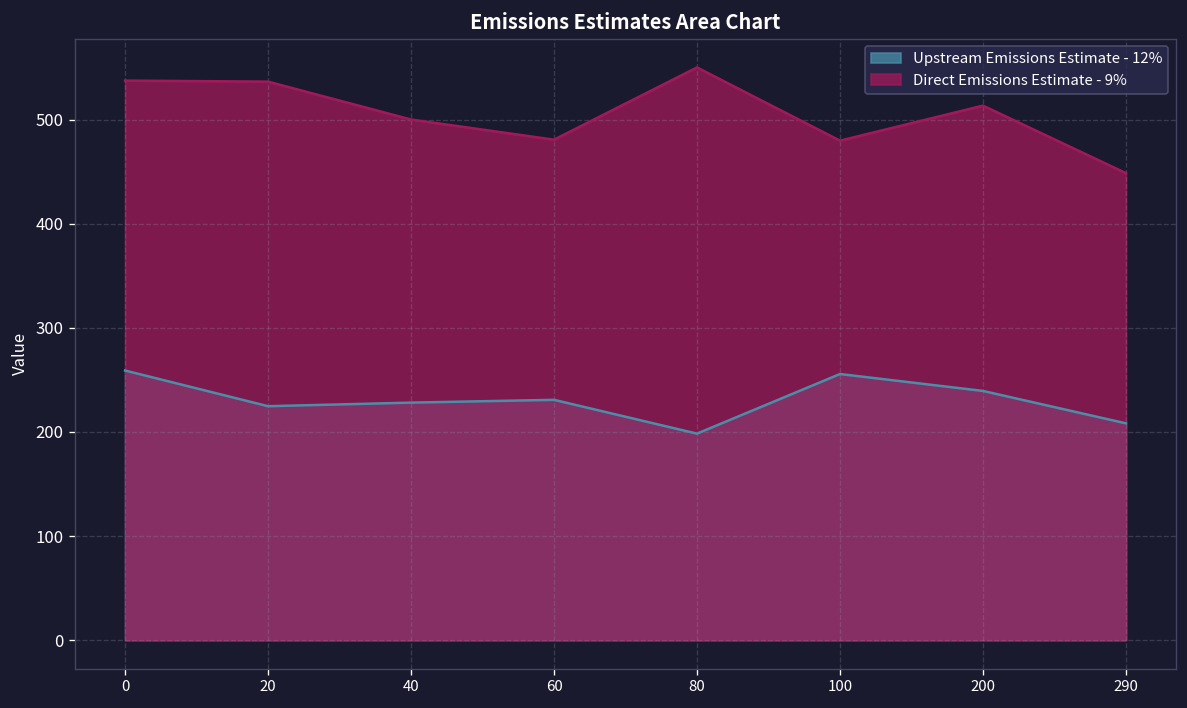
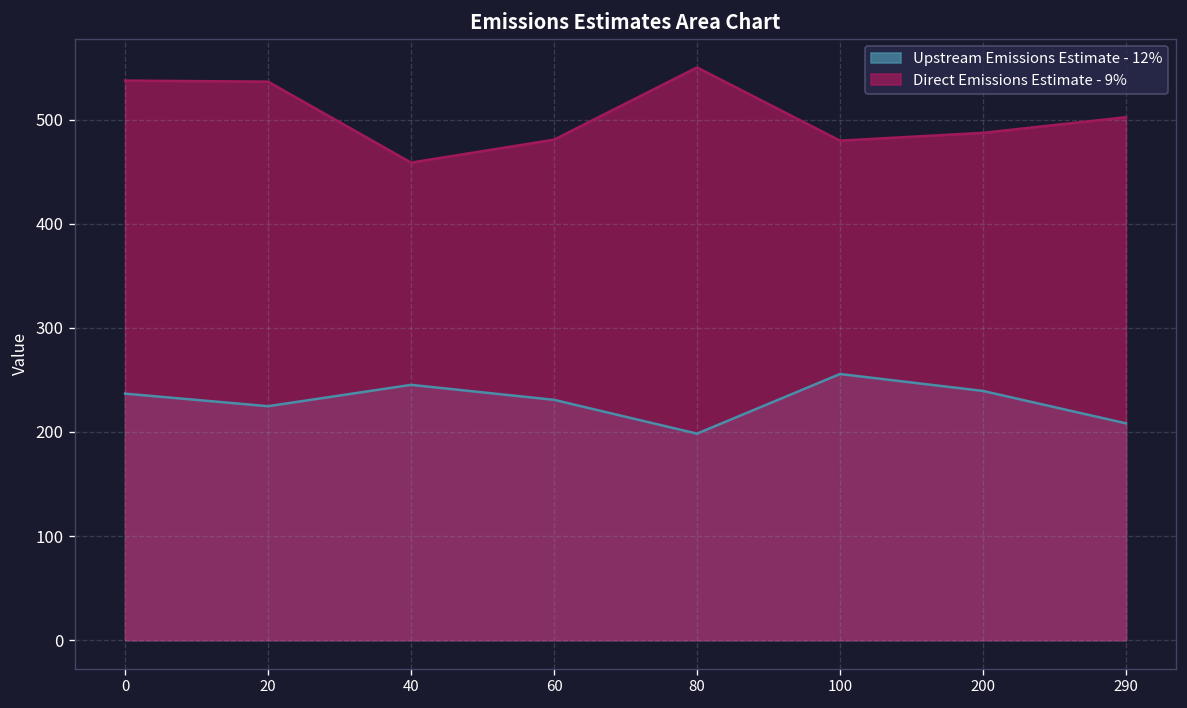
Upstream Emissions Estimate - 12%, 0: 260 -> 240
Upstream Emissions Estimate - 12%, 40: 230 -> 250
Direct Emissions Estimate - 9%, 40: 500 -> 460
Direct Emissions Estimate - 9%, 200: 510 -> 490
Direct Emissions Estimate - 9%, 290: 450 -> 500
